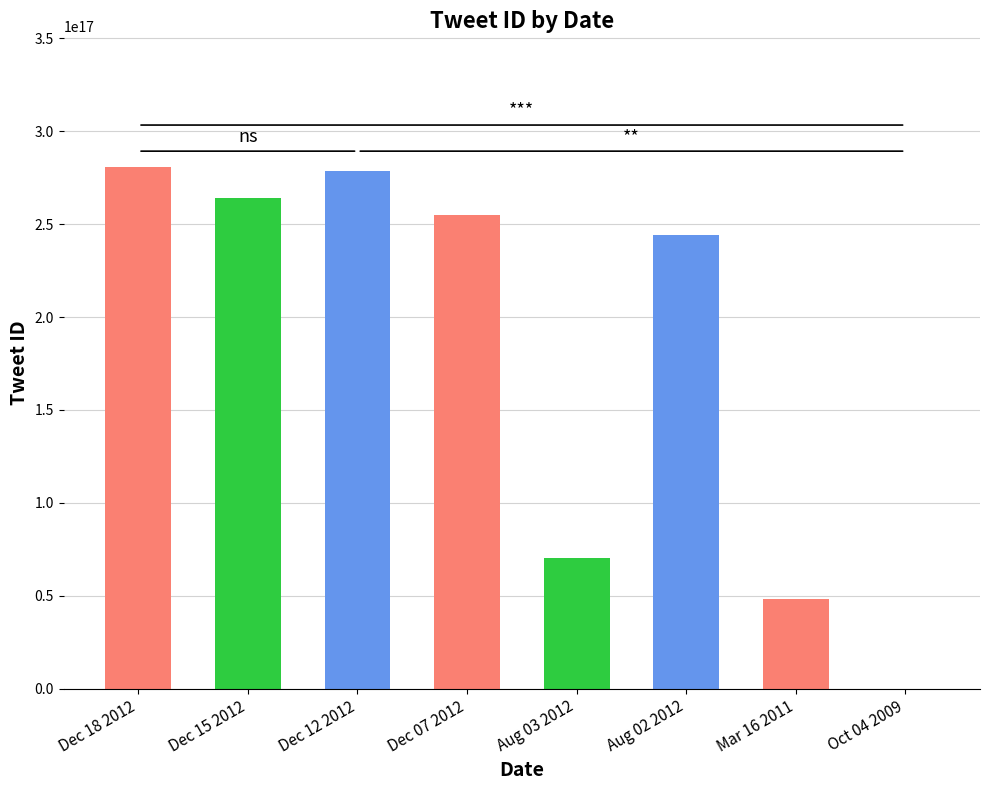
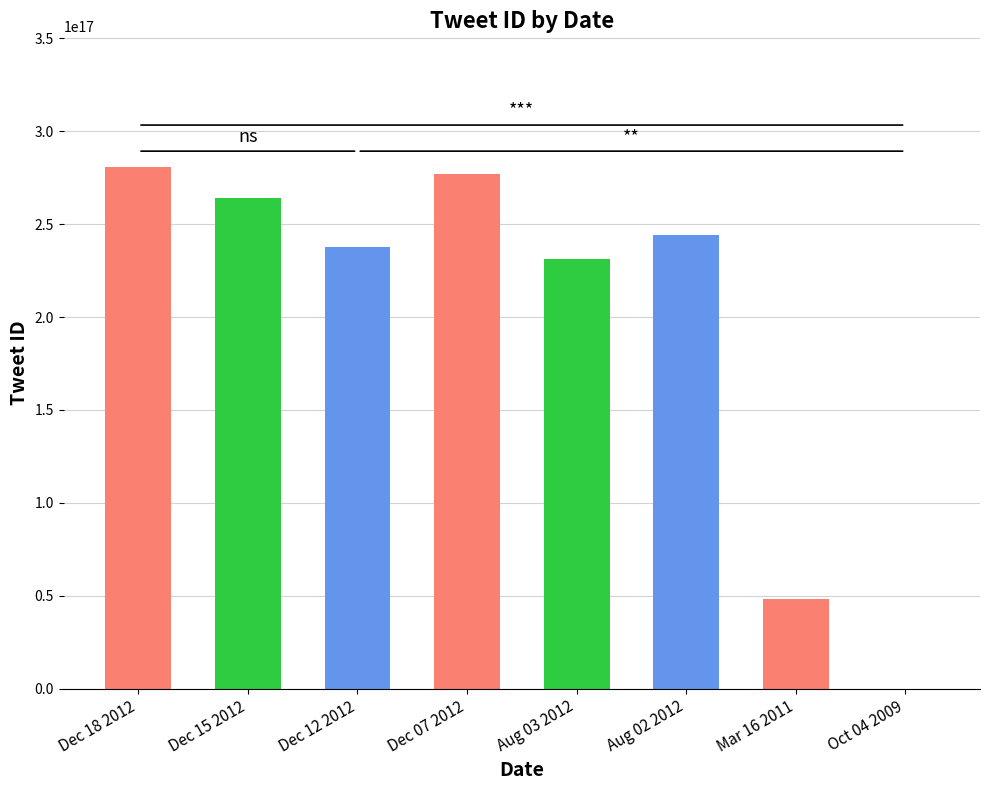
Dec 12 2012: 279000000000000000 -> 238000000000000000
Dec 07 2012: 255000000000000000 -> 277000000000000000
Aug 03 2012: 70000000000000000 -> 231000000000000000
